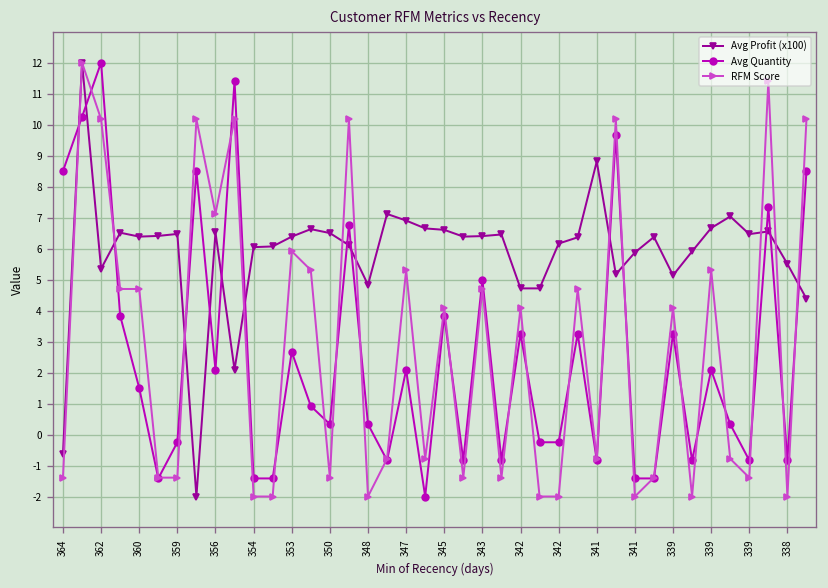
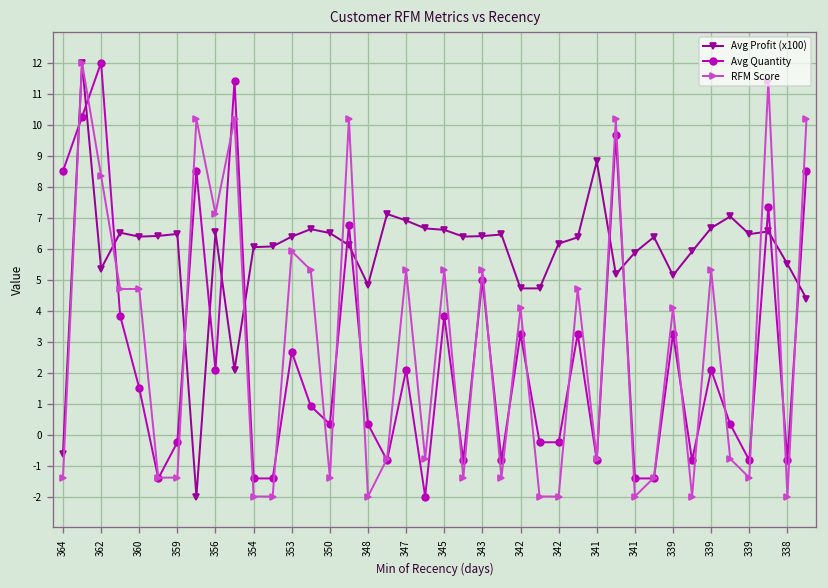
RFM Score, 362: 10.2 -> 8.3
RFM Score, 345: 4.1 -> 5.3
RFM Score, 343: 4.7 -> 5.3
